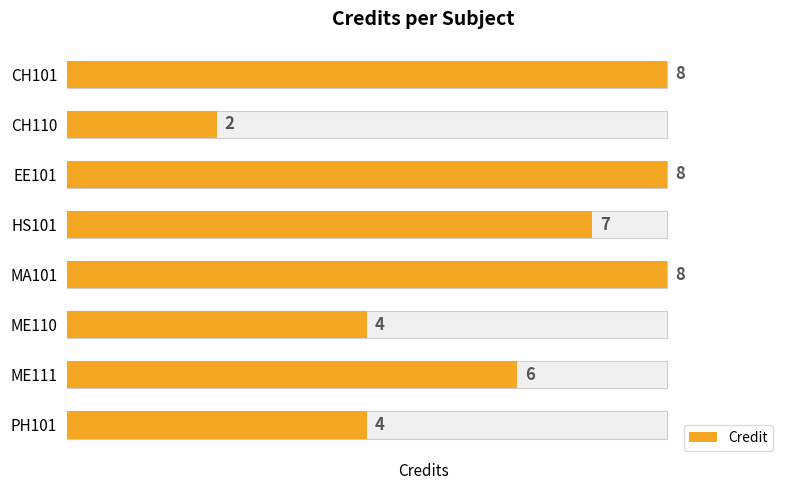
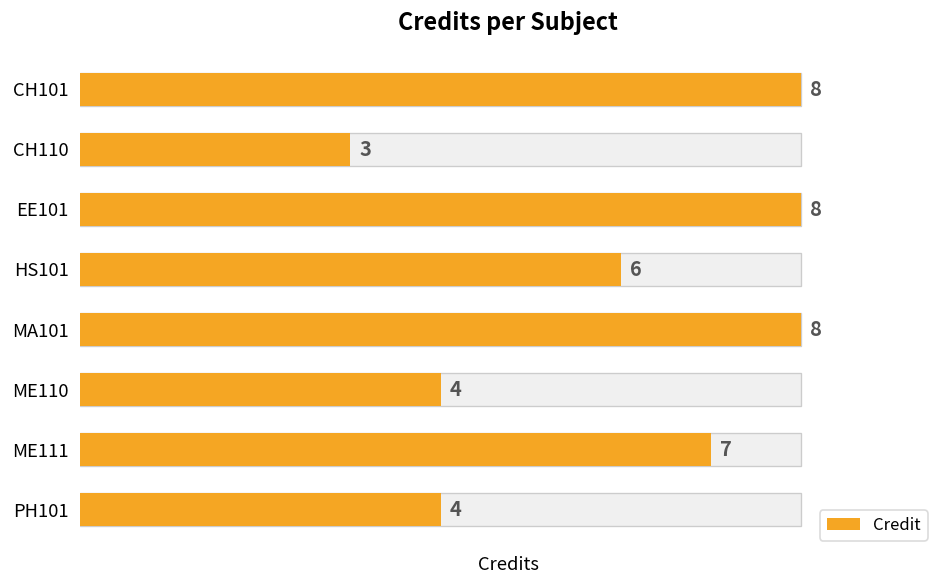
Credit, CH110: 2 -> 3
Credit, HS101: 7 -> 6
Credit, ME111: 6 -> 7
